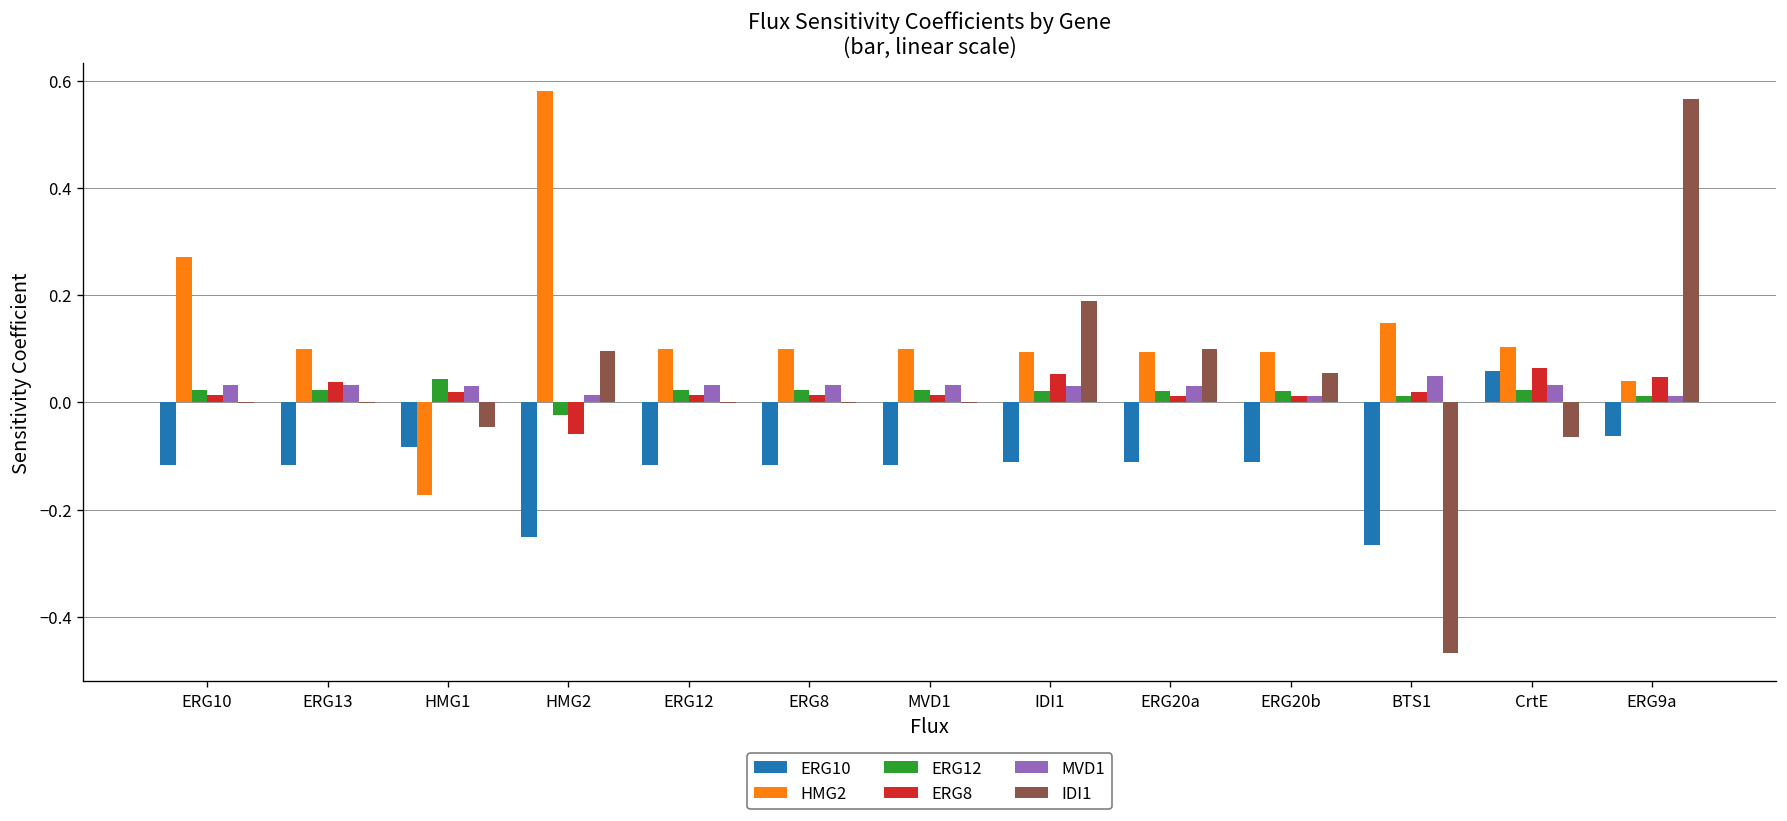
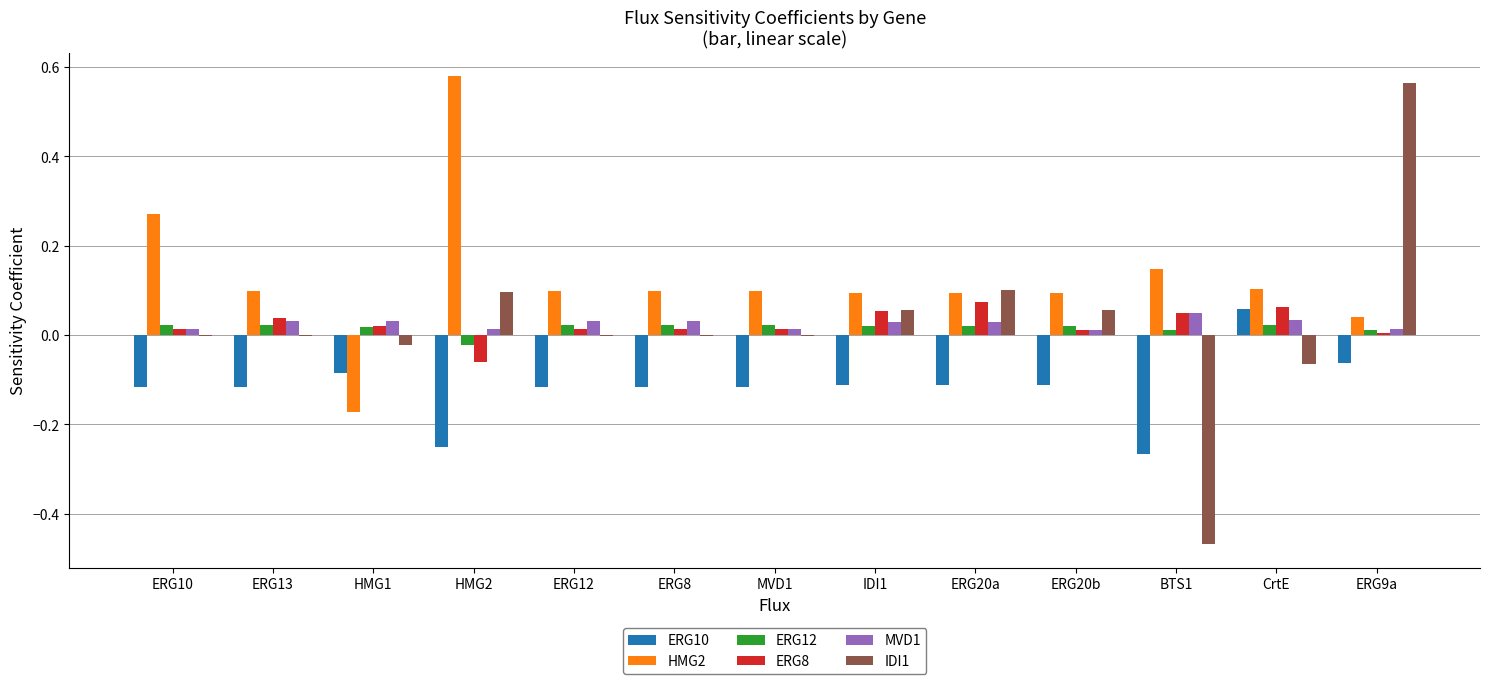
MVD1, ERG10: 0.03 -> 0.01
ERG12, HMG1: 0.04 -> 0.02
IDI1, HMG1: -0.05 -> -0.02
MVD1, MVD1: 0.03 -> 0.01
IDI1, IDI1: 0.19 -> 0.06
ERG8, ERG20a: 0.01 -> 0.07
ERG8, BTS1: 0.02 -> 0.05
ERG8, ERG9a: 0.05 -> 0.01
